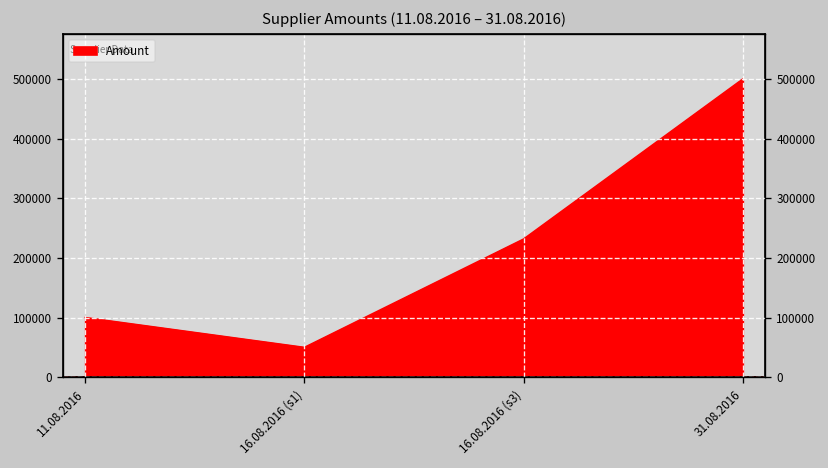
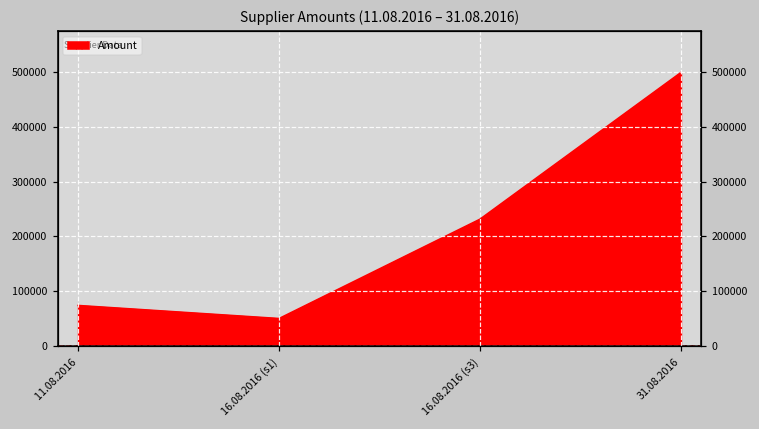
11.08.2016: 100000 -> 70000
